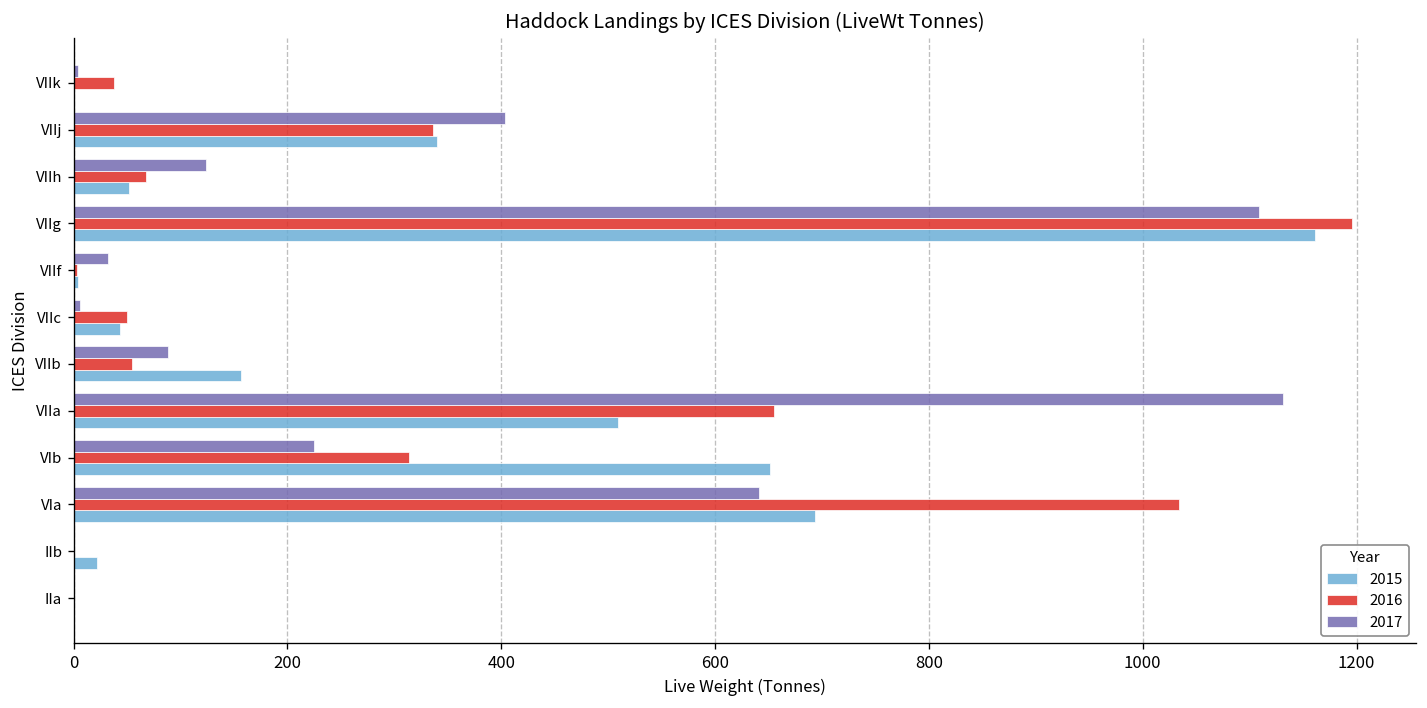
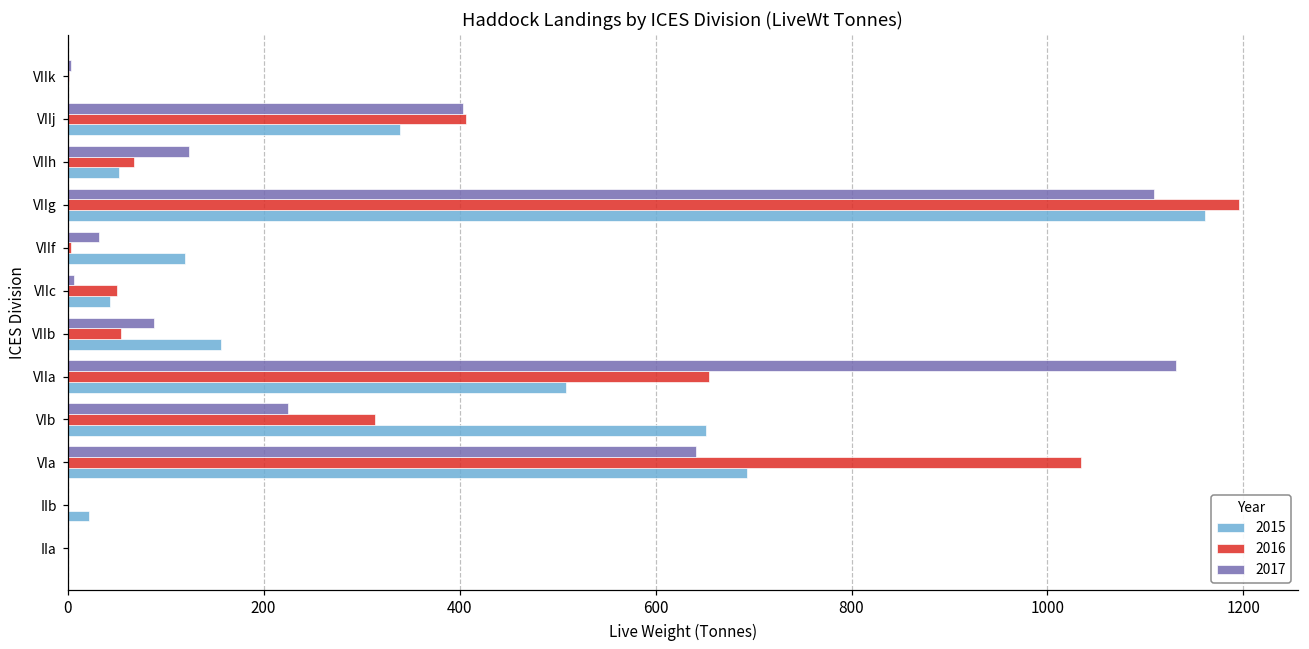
2016, VIIk: 40 -> 0
2016, VIIj: 340 -> 410
2015, VIIf: 0 -> 120
